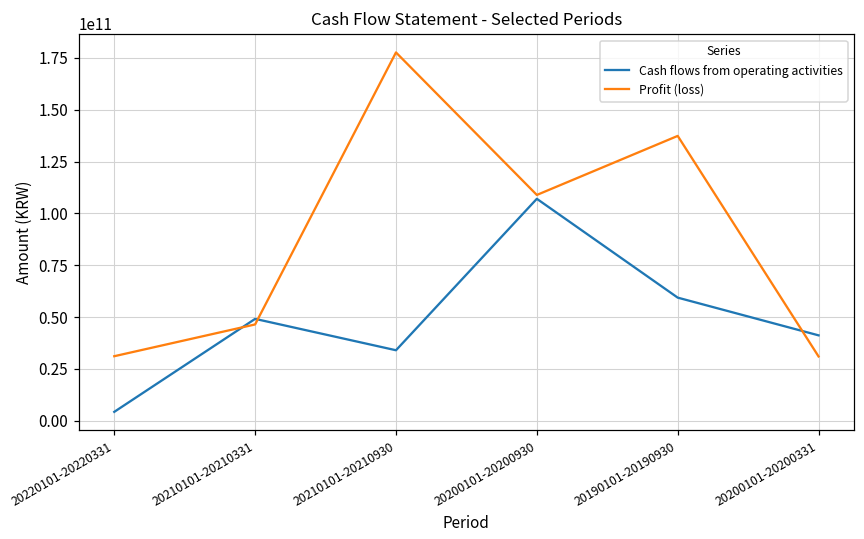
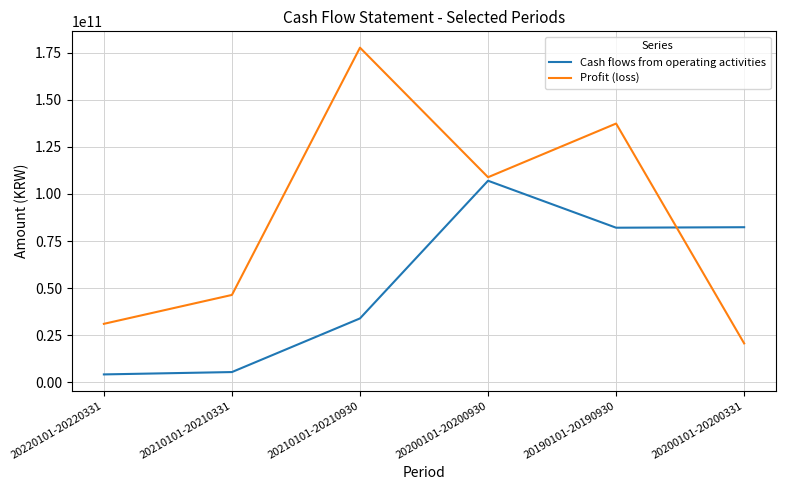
Cash flows from operating activities, 20210101-20210331: 49000000000 -> 6000000000
Cash flows from operating activities, 20190101-20190930: 59000000000 -> 82000000000
Cash flows from operating activities, 20200101-20200331: 41000000000 -> 82000000000
Profit (loss), 20200101-20200331: 31000000000 -> 21000000000
